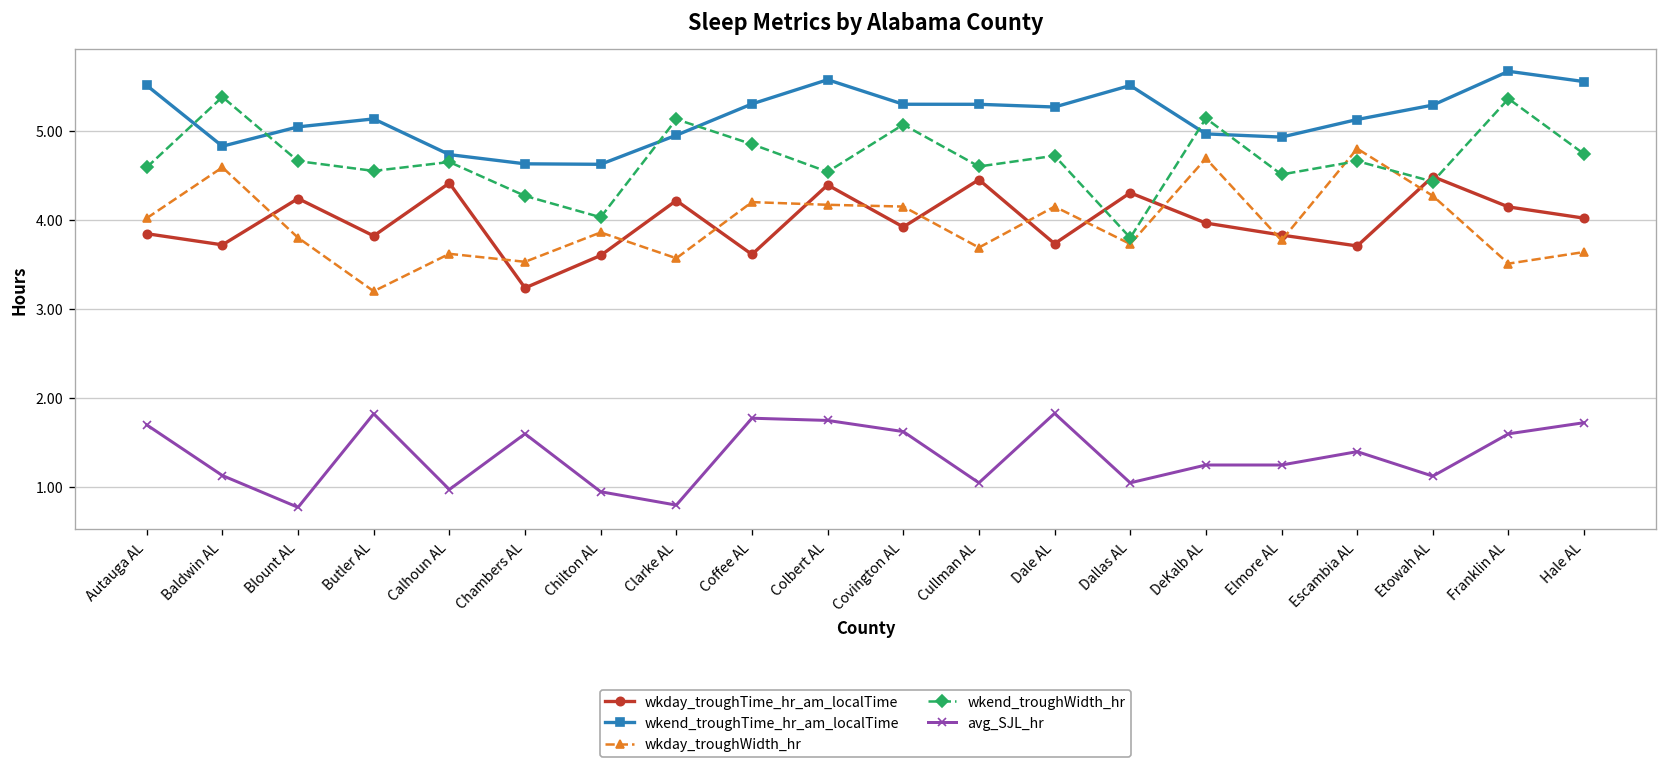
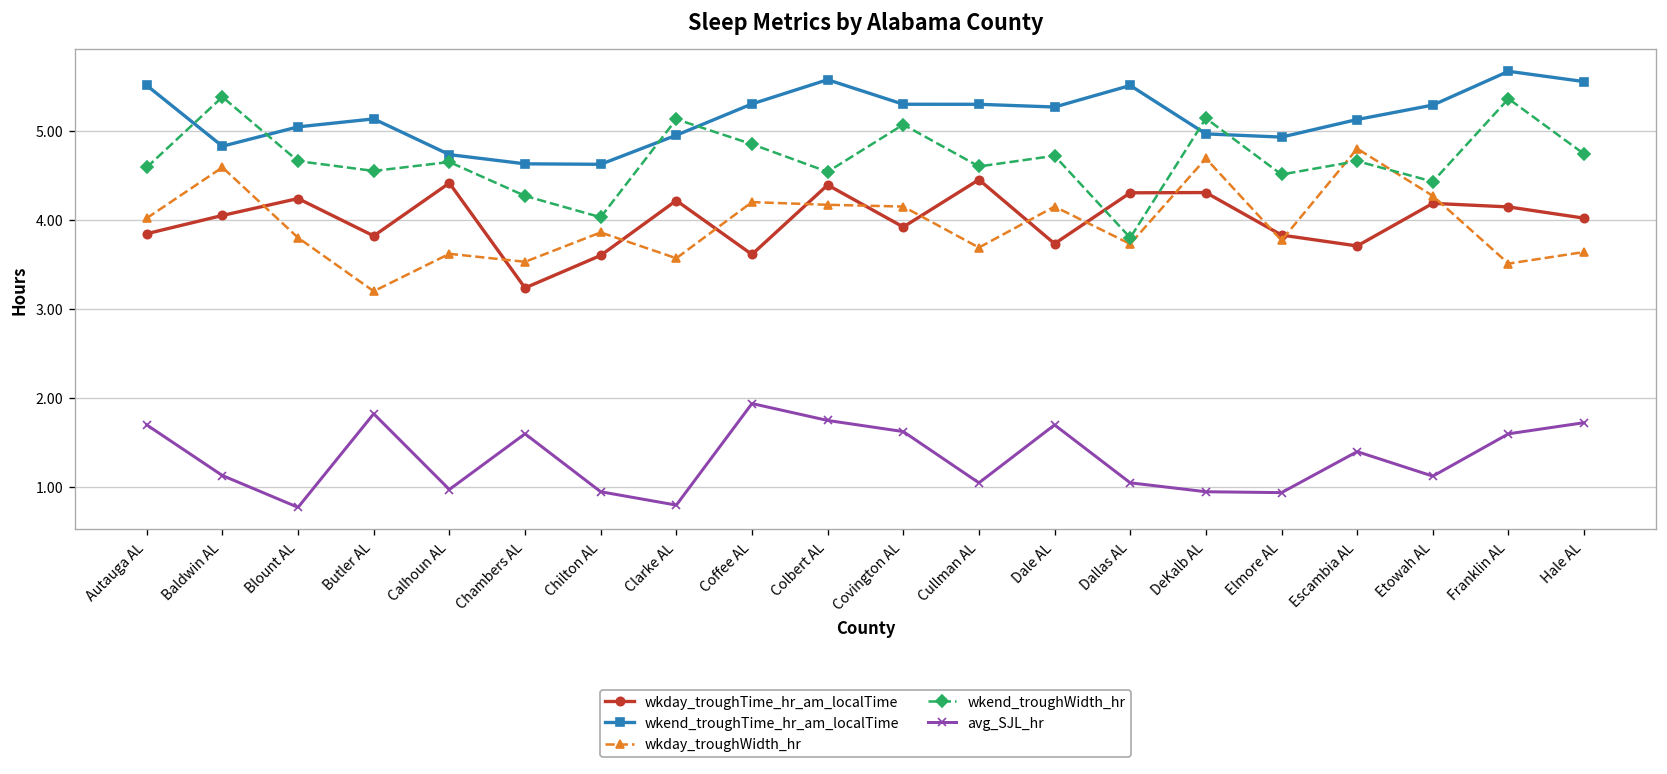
wkday_troughTime_hr_am_localTime, Baldwin AL: 3.7 -> 4.1
avg_SJL_hr, Coffee AL: 1.8 -> 1.9
avg_SJL_hr, Dale AL: 1.8 -> 1.7
wkday_troughTime_hr_am_localTime, DeKalb AL: 4.0 -> 4.3
avg_SJL_hr, DeKalb AL: 1.3 -> 1.0
avg_SJL_hr, Elmore AL: 1.3 -> 0.9
wkday_troughTime_hr_am_localTime, Etowah AL: 4.5 -> 4.2
